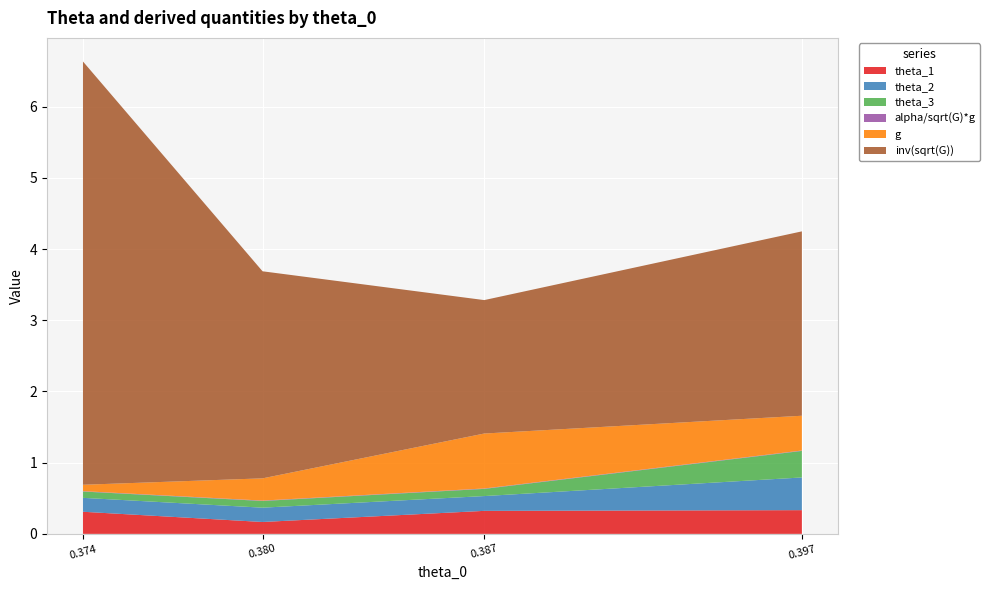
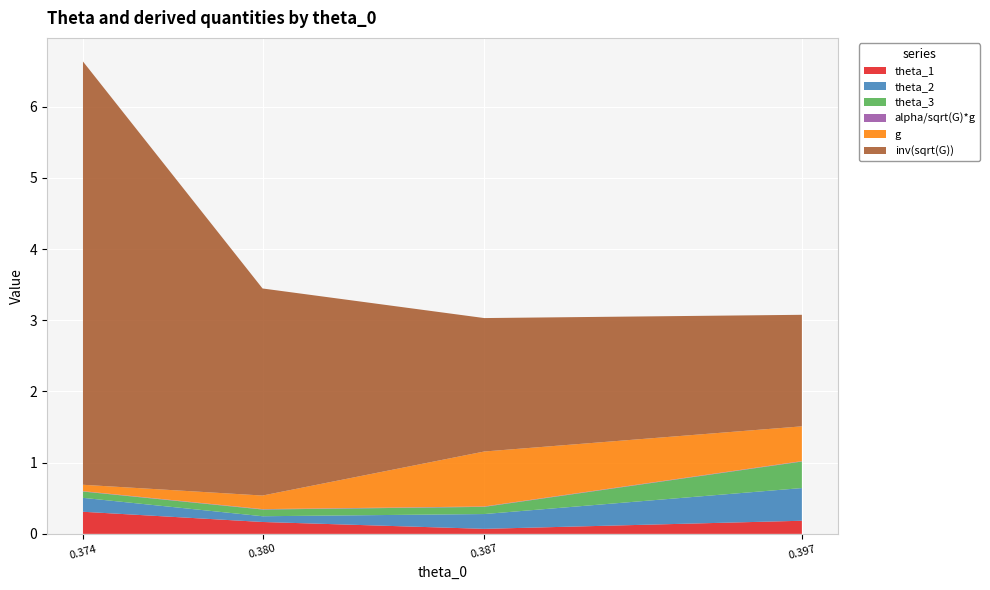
theta_2, 0.380: 0.2 -> 0.1
g, 0.380: 0.3 -> 0.2
theta_1, 0.387: 0.3 -> 0.1
theta_1, 0.397: 0.3 -> 0.2
inv(sqrt(G)), 0.397: 2.6 -> 1.6
